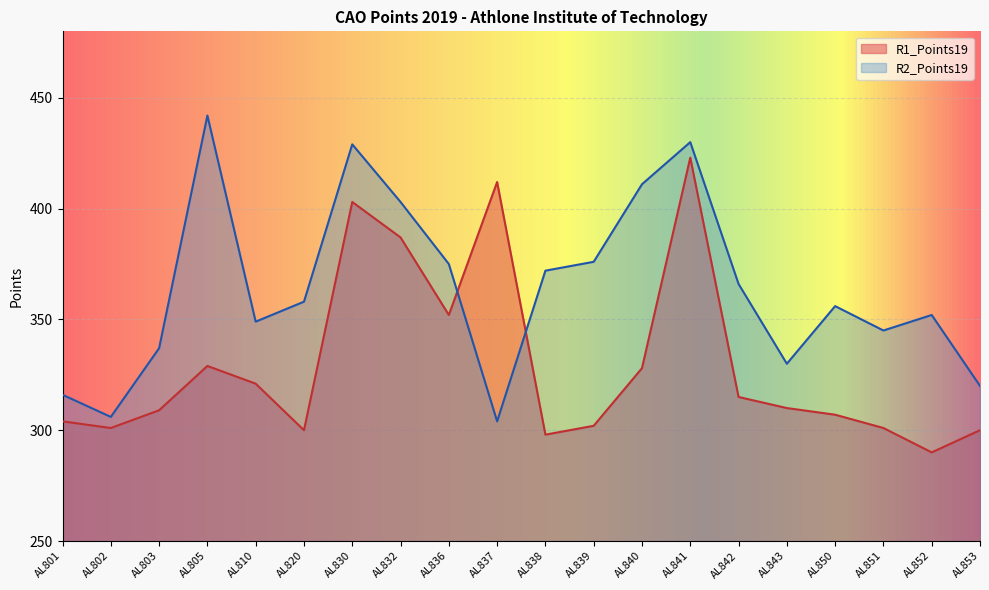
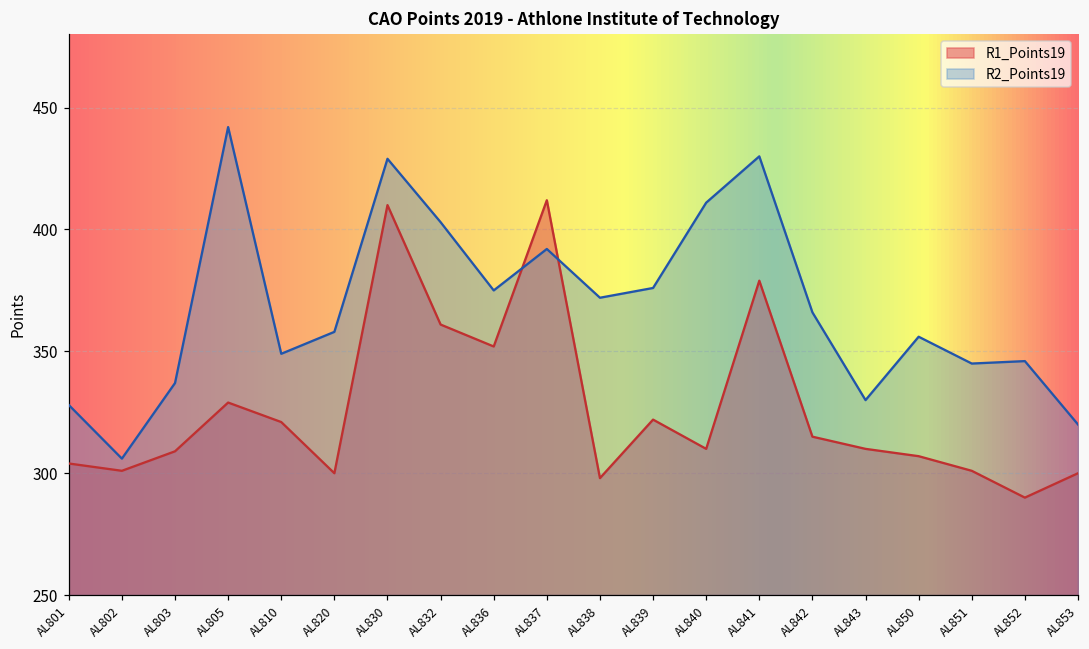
R2_Points19, AL801: 316 -> 328
R1_Points19, AL830: 403 -> 410
R1_Points19, AL832: 387 -> 361
R2_Points19, AL837: 304 -> 392
R1_Points19, AL839: 302 -> 322
R1_Points19, AL840: 328 -> 310
R1_Points19, AL841: 423 -> 379
R2_Points19, AL852: 352 -> 346
